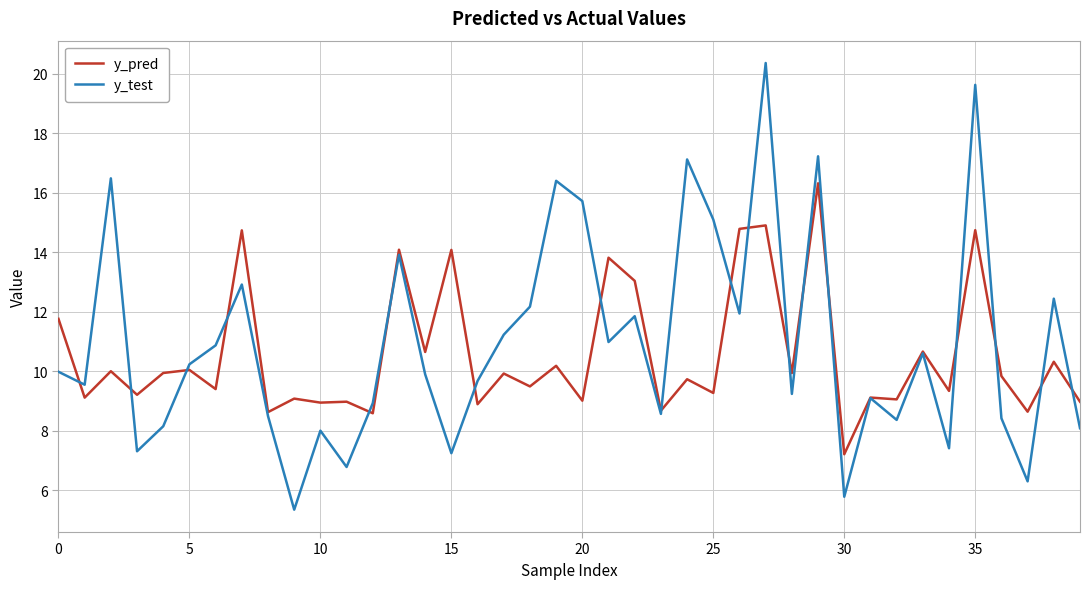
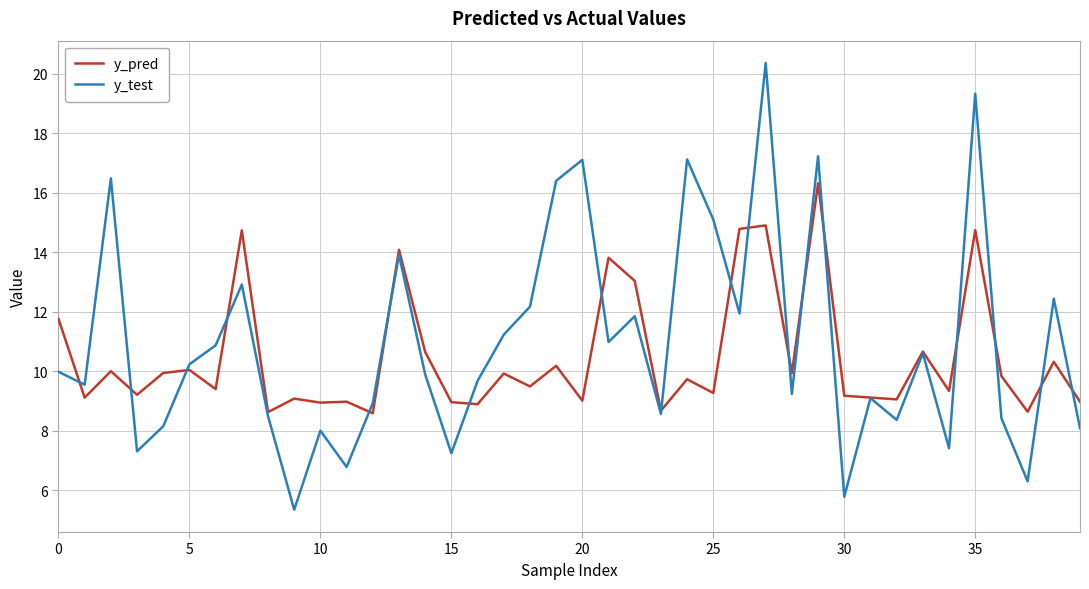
y_pred, 15: 14.1 -> 9.0
y_test, 20: 15.7 -> 17.1
y_pred, 30: 7.2 -> 9.2
y_test, 35: 19.6 -> 19.3
